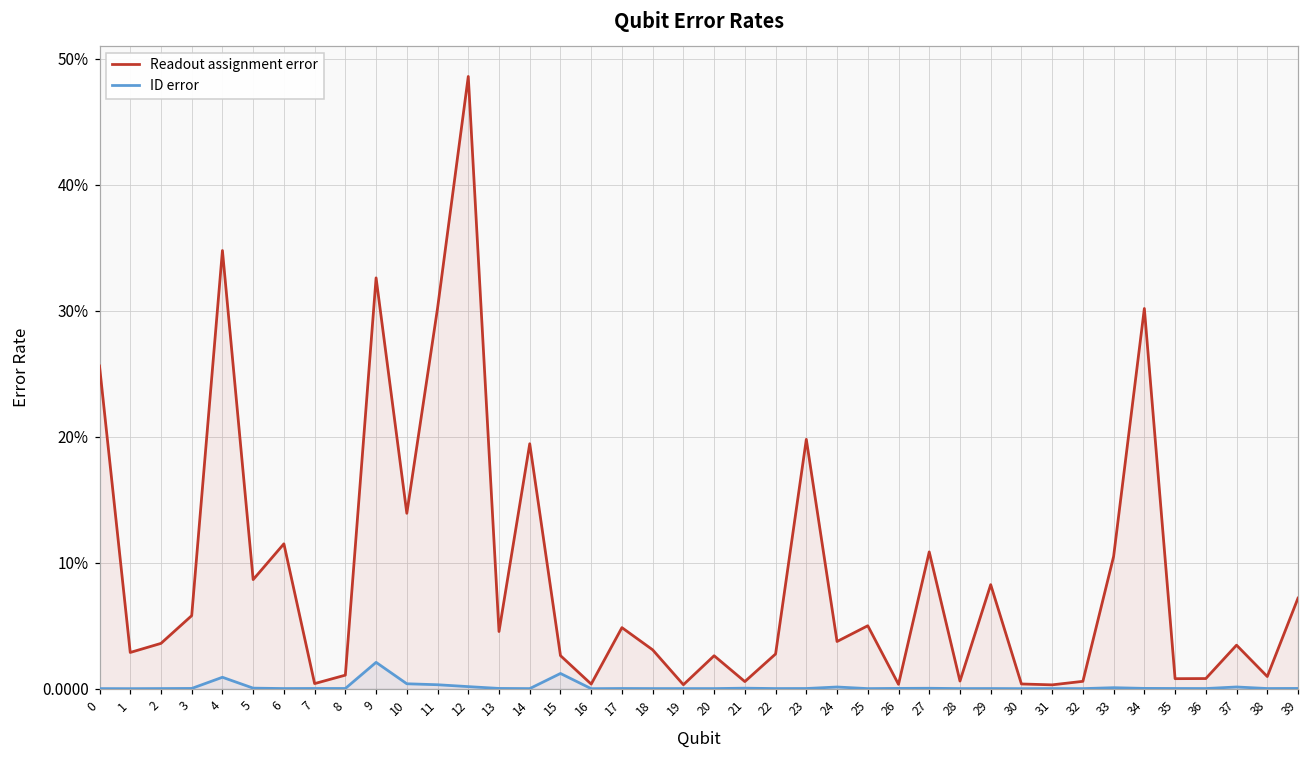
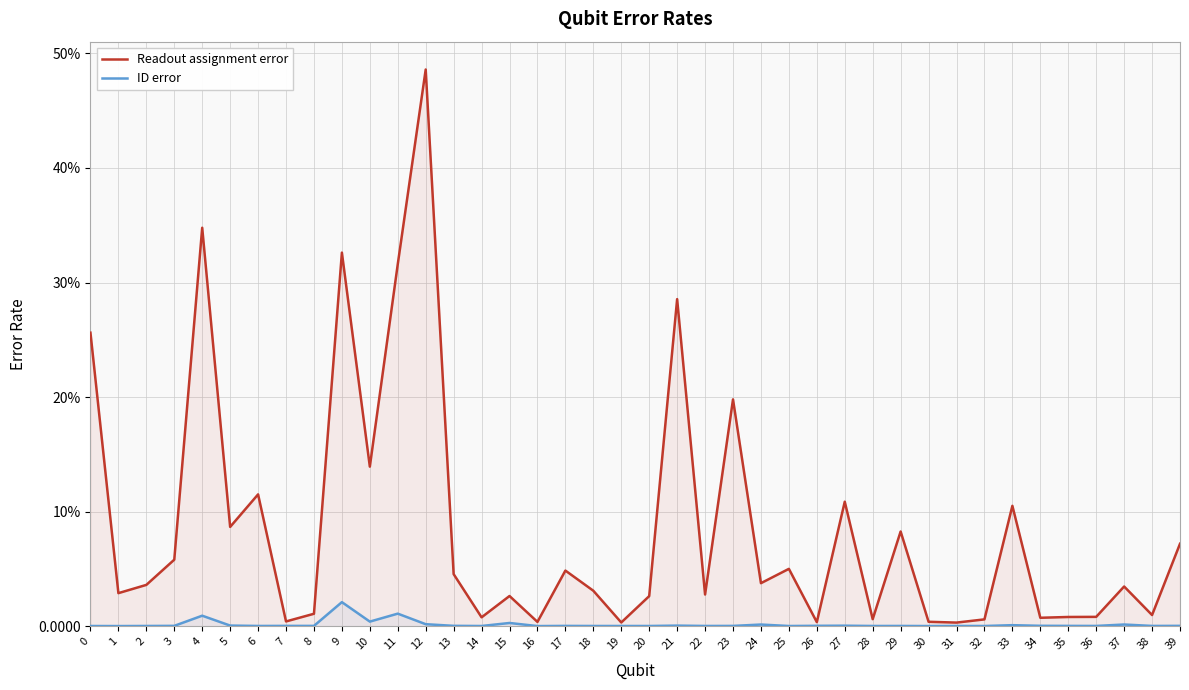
Readout assignment error, 11: 30.2% -> 31.6%
ID error, 11: 0.3% -> 1.1%
Readout assignment error, 14: 19.5% -> 0.8%
ID error, 15: 1.2% -> 0.3%
Readout assignment error, 21: 0.6% -> 28.5%
Readout assignment error, 34: 30.2% -> 0.7%
